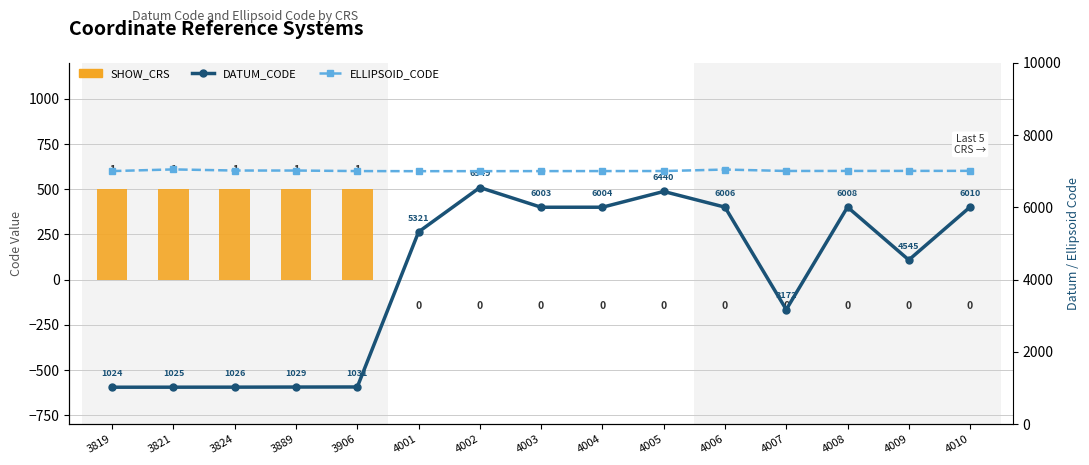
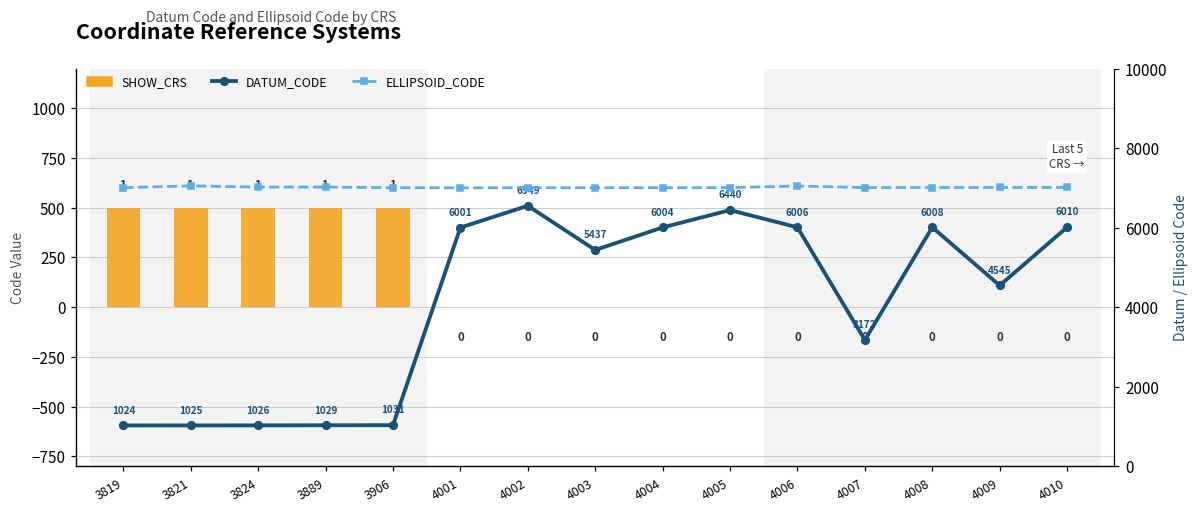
DATUM_CODE, 4001: 5321 -> 6001
DATUM_CODE, 4003: 6003 -> 5437
